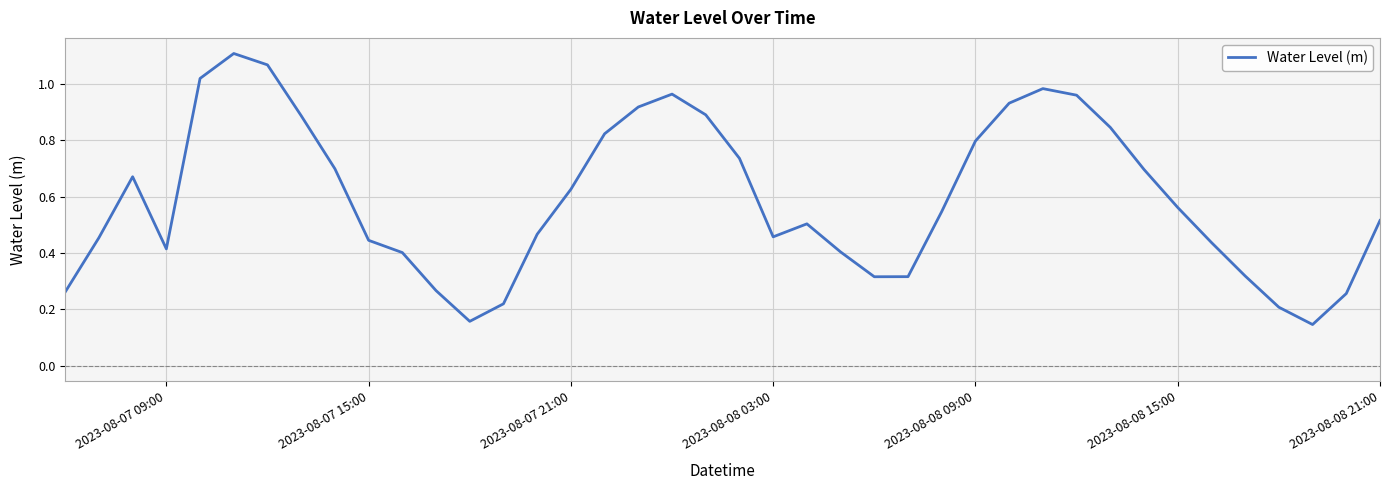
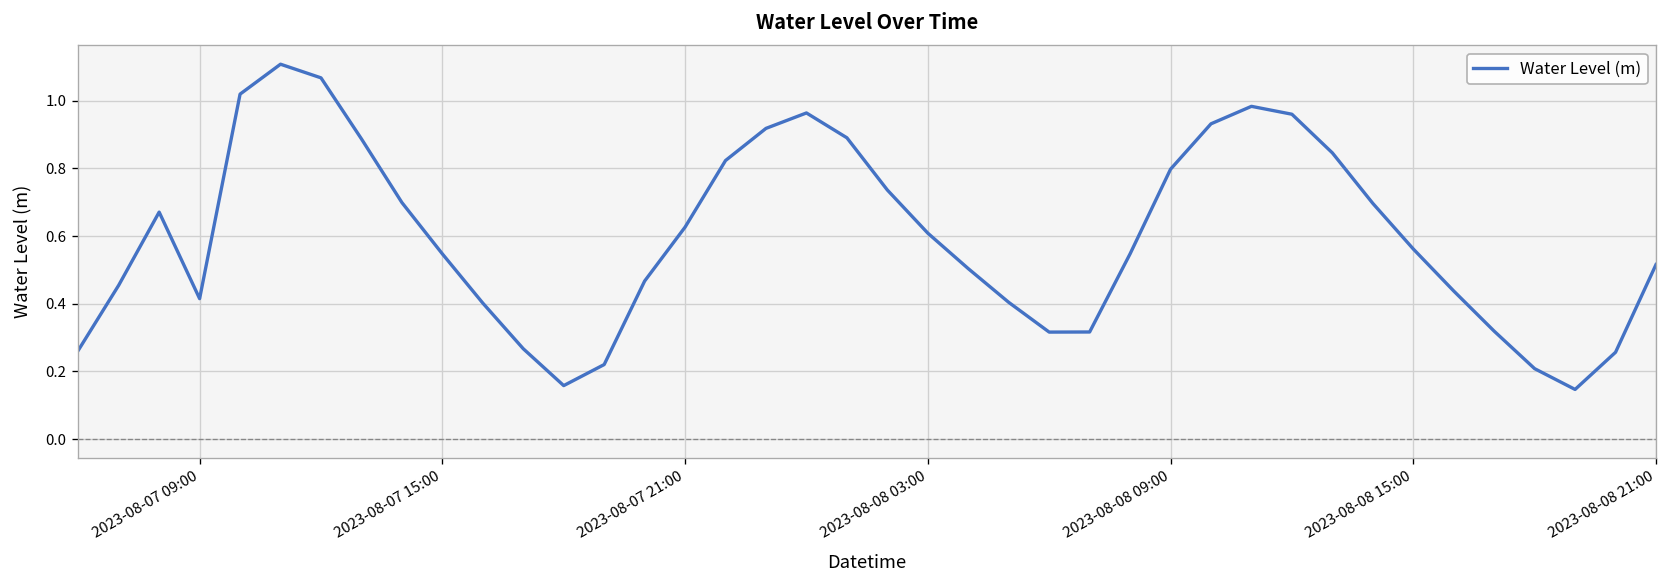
2023-08-07 15:00: 0.45 -> 0.55
2023-08-08 03:00: 0.46 -> 0.61
